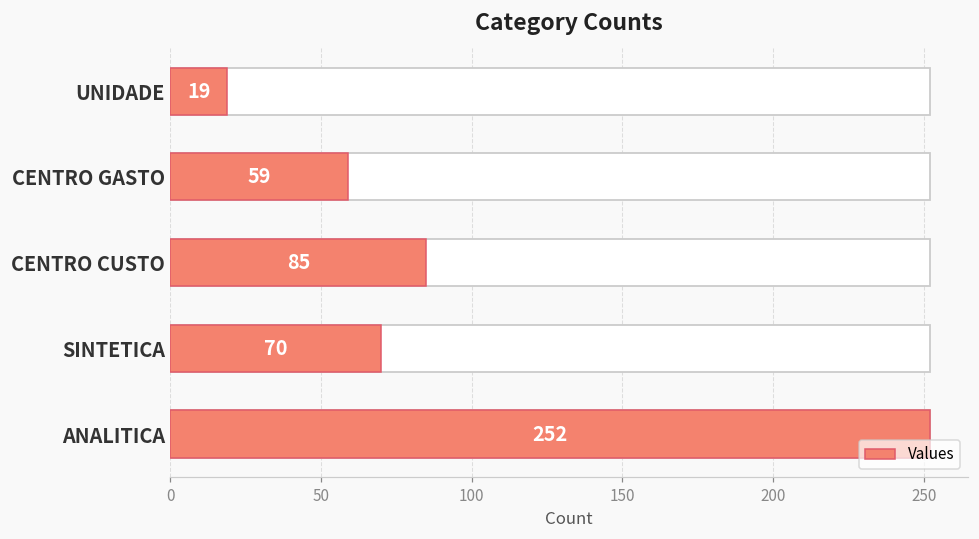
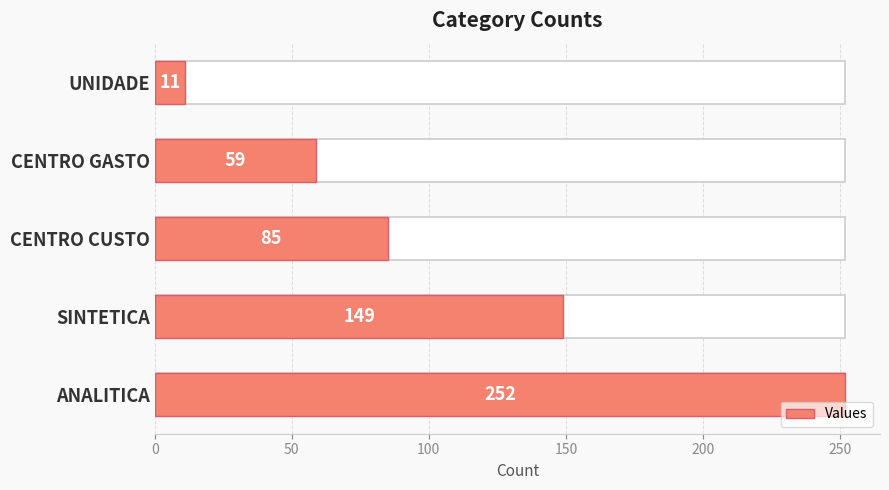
Values, UNIDADE: 19 -> 11
Values, SINTETICA: 70 -> 149
